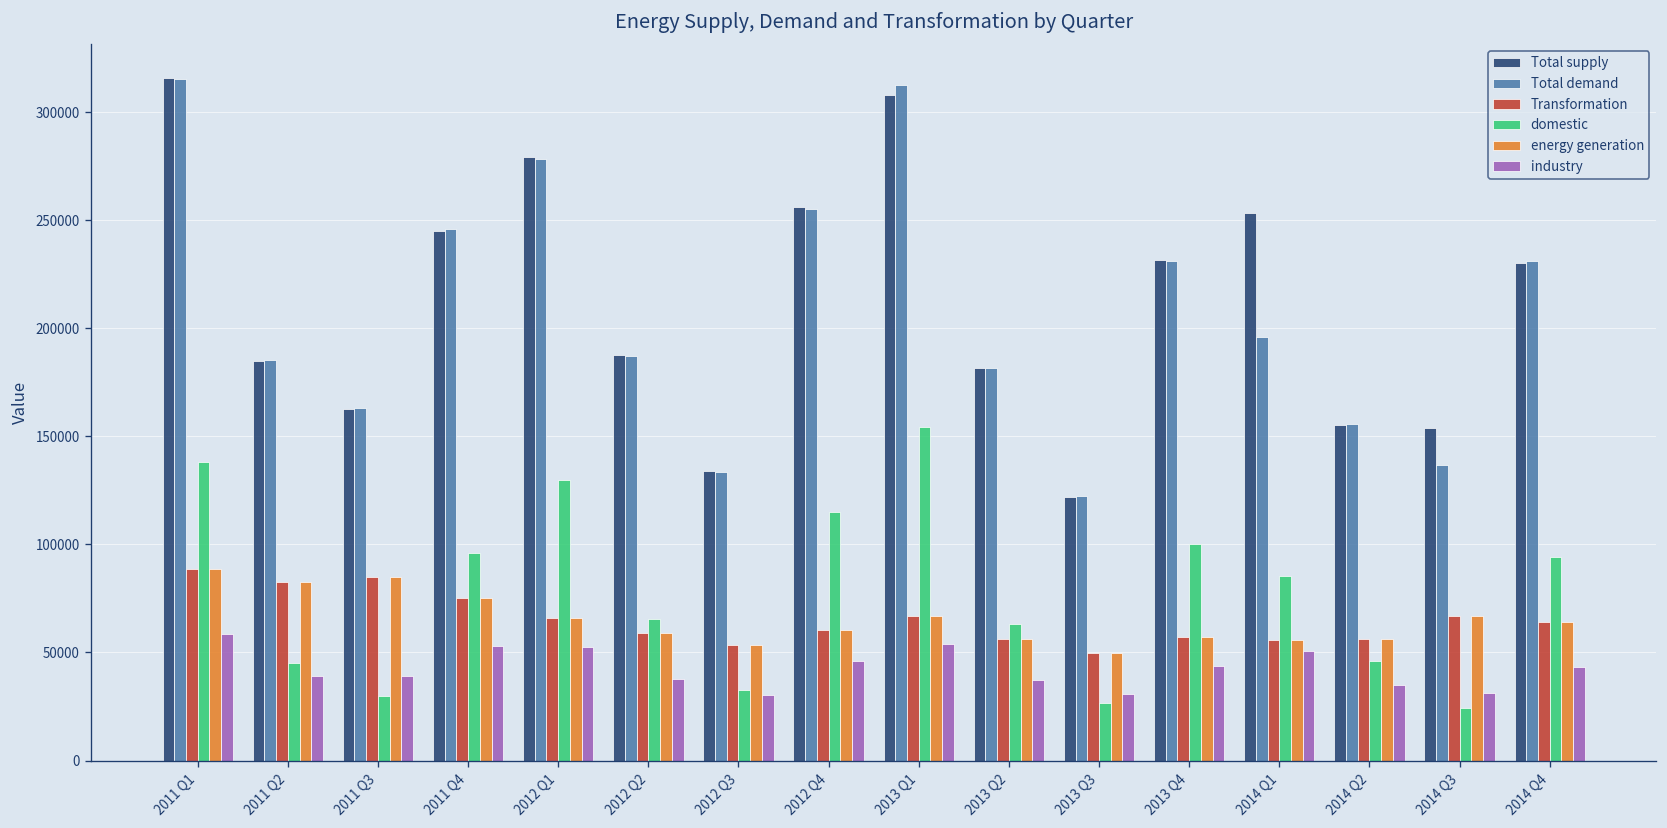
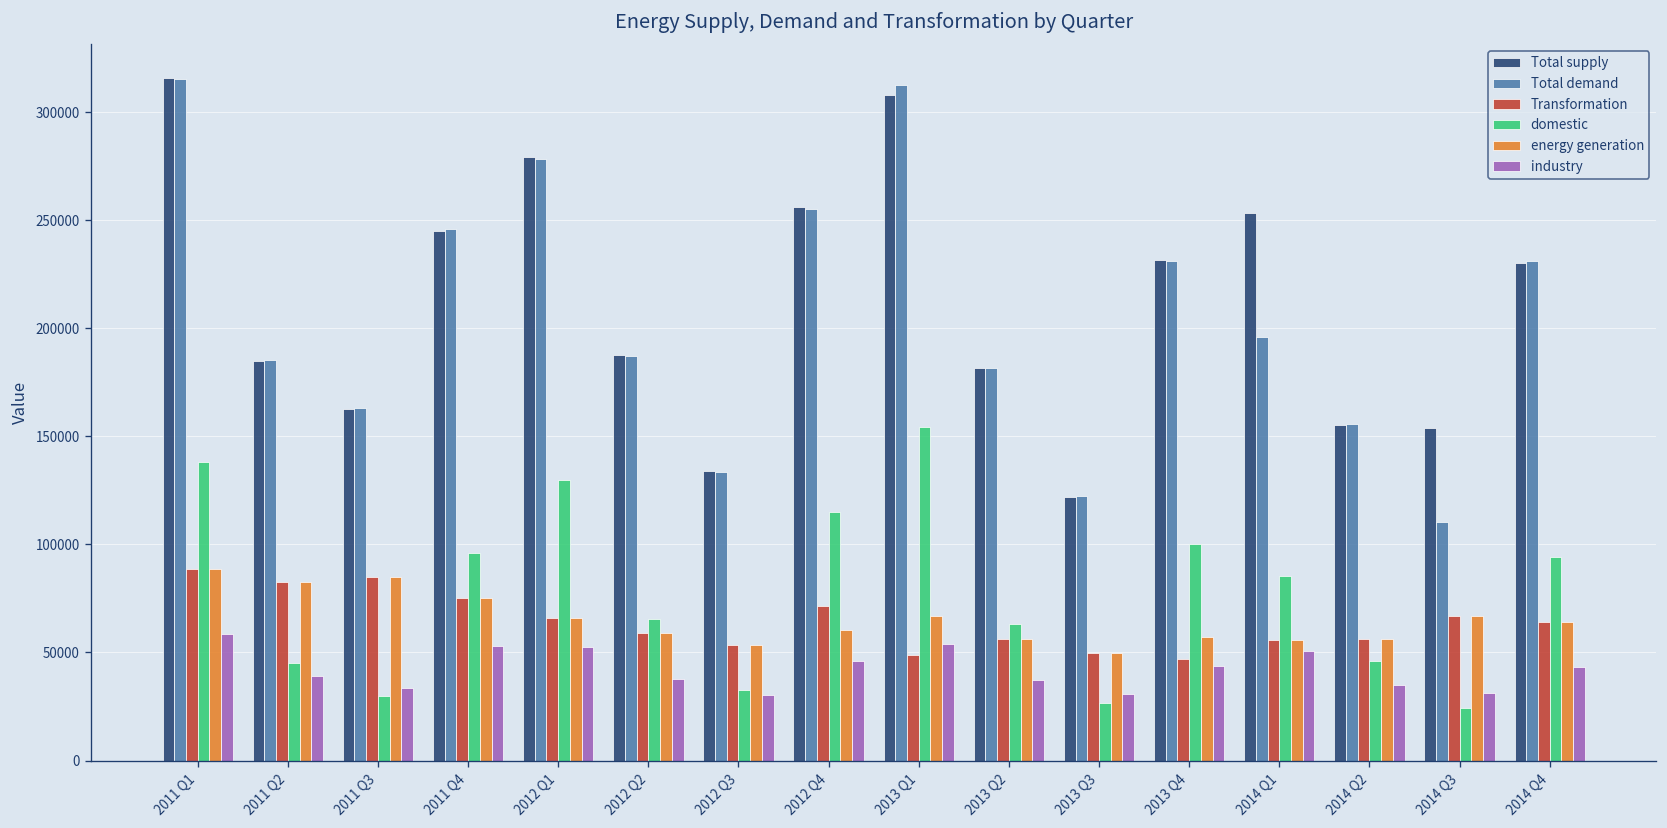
industry, 2011 Q3: 39000 -> 33000
Transformation, 2012 Q4: 60000 -> 72000
Transformation, 2013 Q1: 67000 -> 49000
Transformation, 2013 Q4: 57000 -> 47000
Total demand, 2014 Q3: 137000 -> 110000
